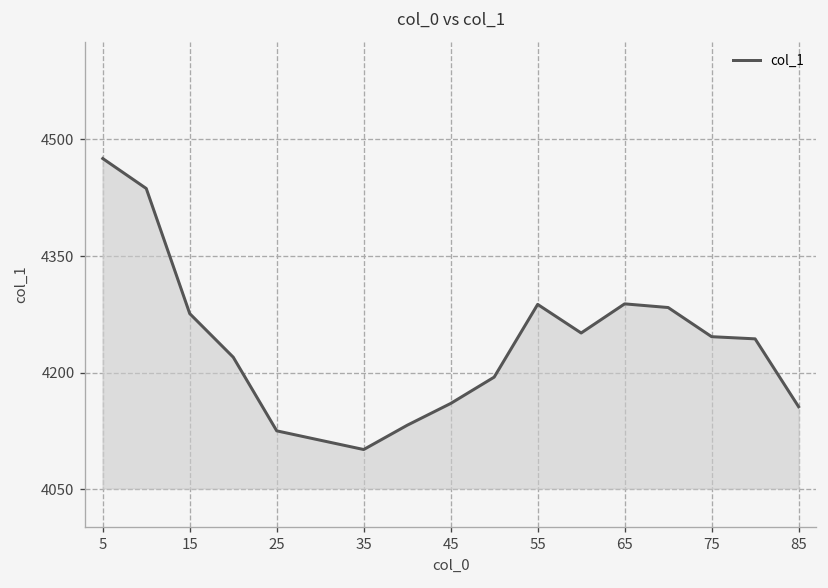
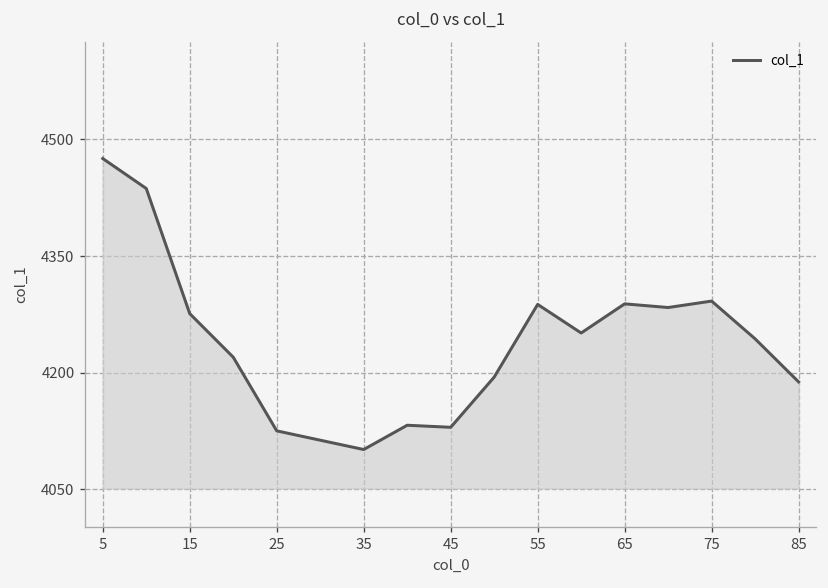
45: 4160 -> 4130
75: 4250 -> 4290
85: 4160 -> 4190
